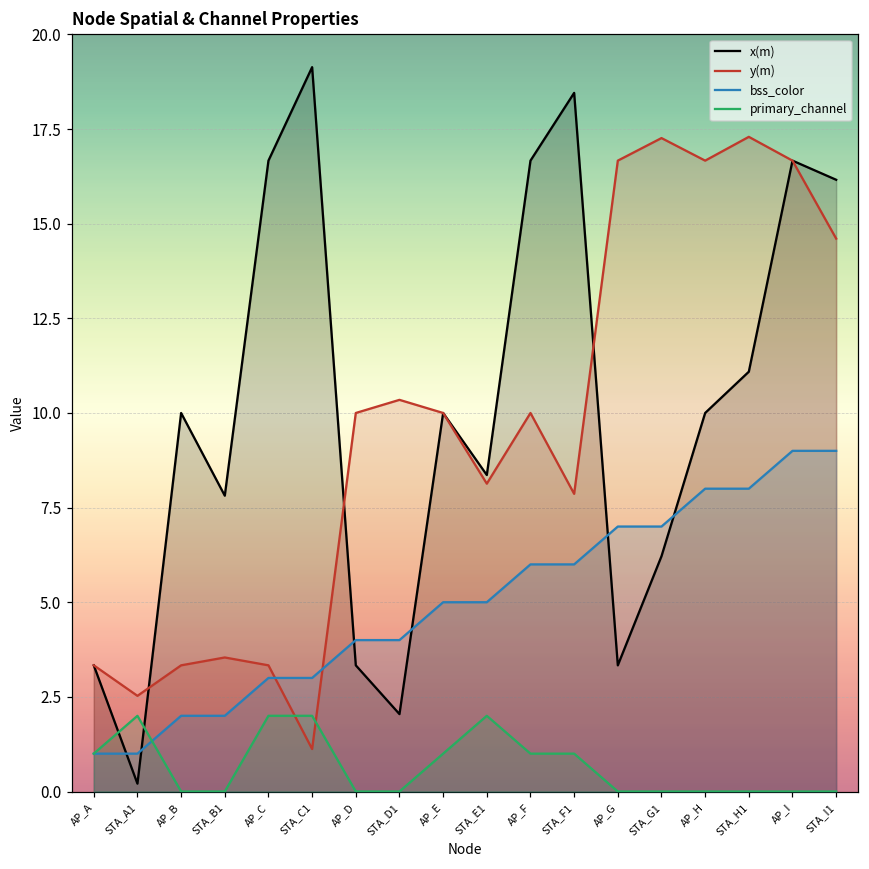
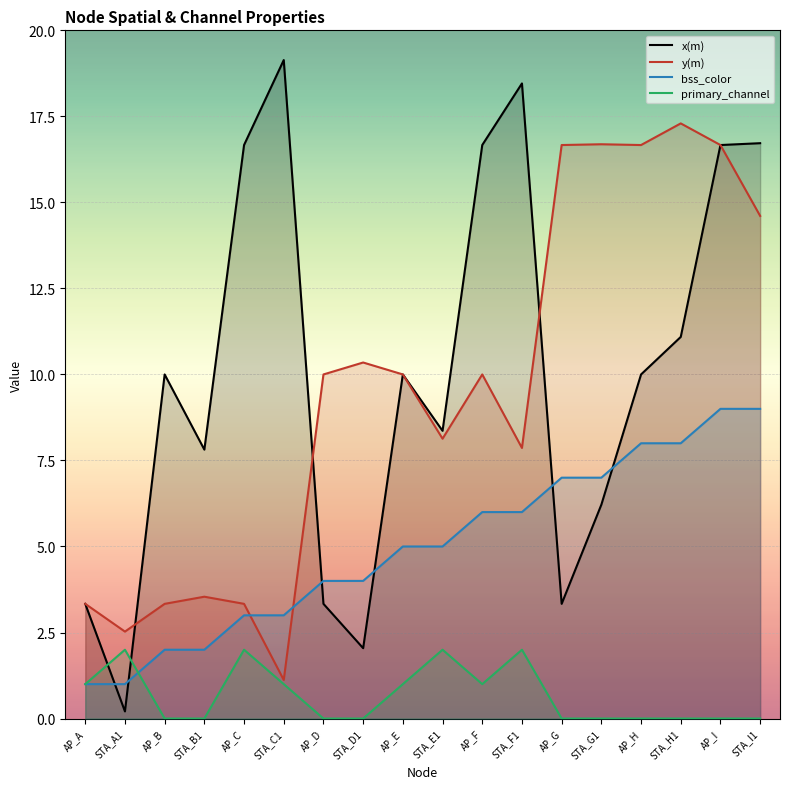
primary_channel, STA_C1: 2 -> 1
primary_channel, STA_F1: 1 -> 2
y(m), STA_G1: 17.3 -> 16.7
x(m), STA_I1: 16.2 -> 16.7
